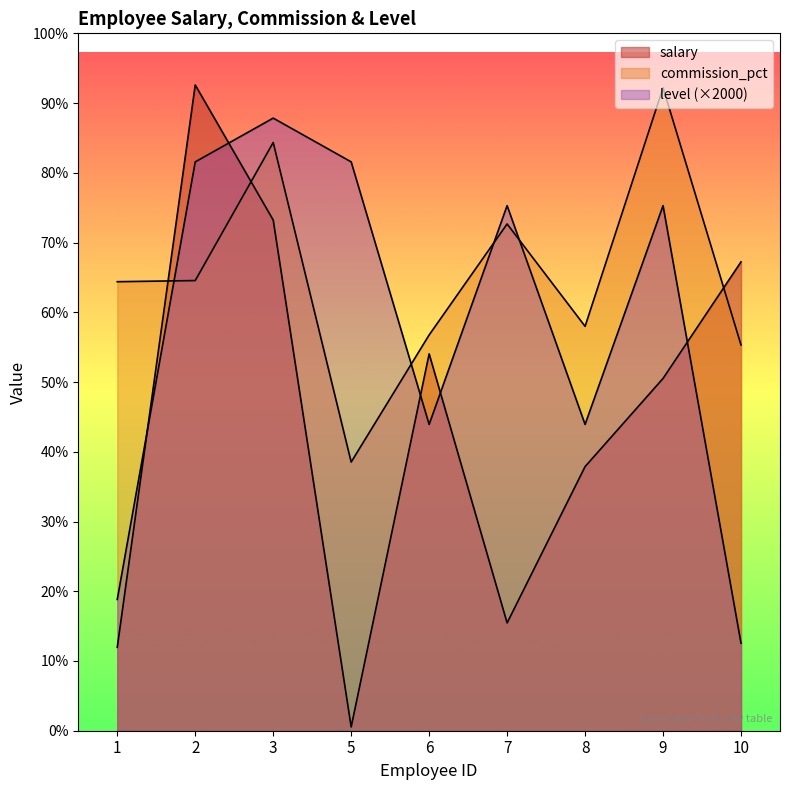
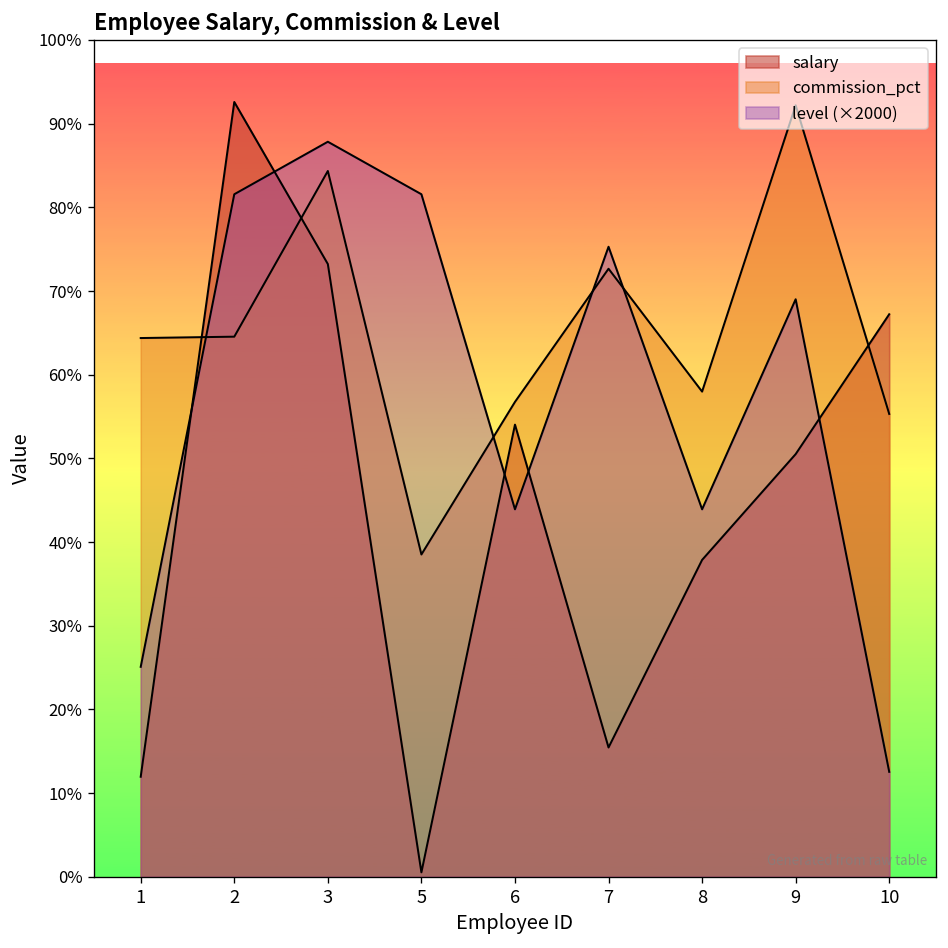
level (×2000), 1: 19% -> 25%
level (×2000), 9: 75% -> 69%
